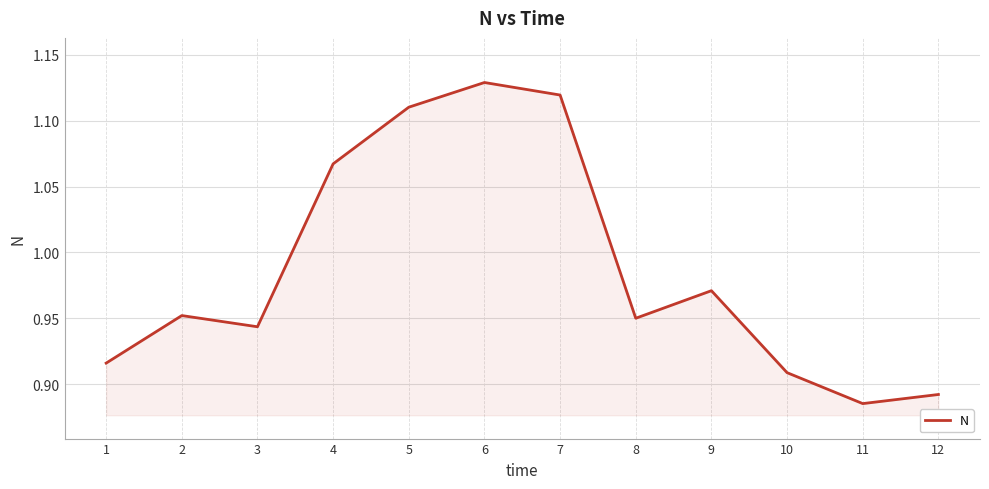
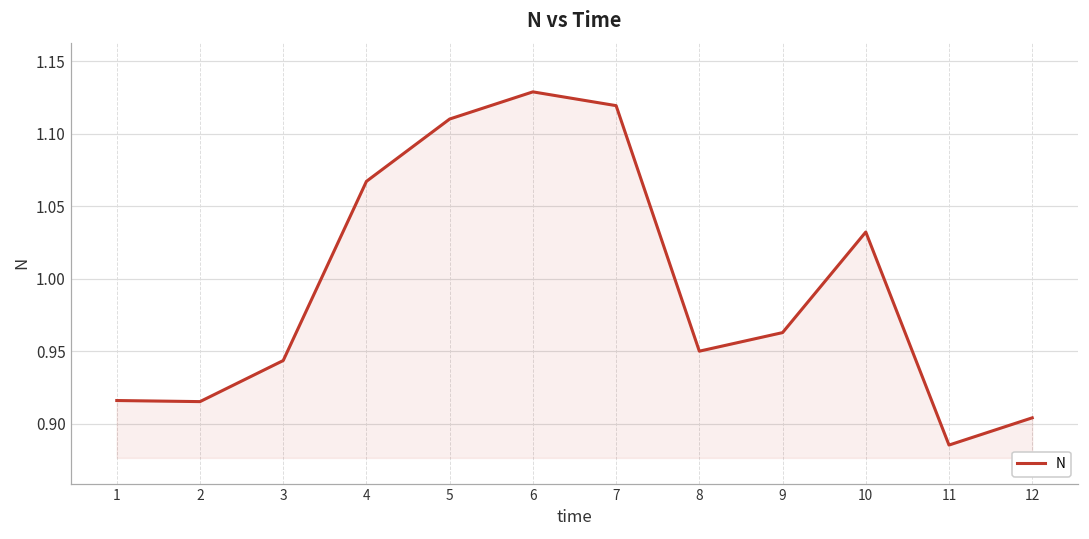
2: 0.952 -> 0.915
9: 0.971 -> 0.963
10: 0.909 -> 1.032
12: 0.892 -> 0.904
